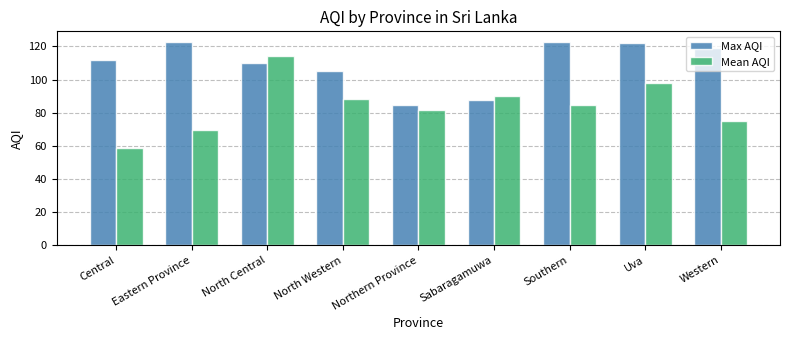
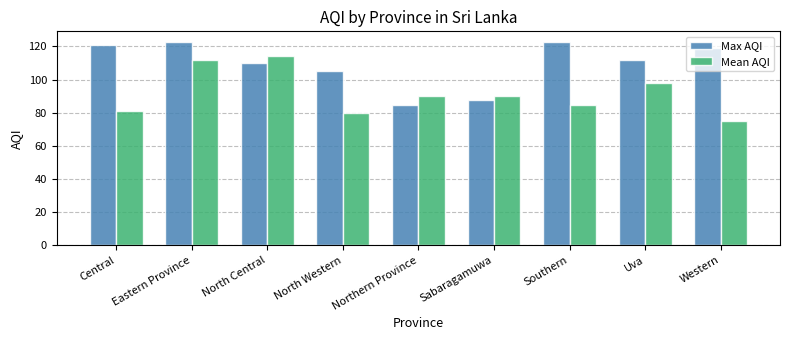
Max AQI, Central: 112 -> 121
Mean AQI, Central: 59 -> 81
Mean AQI, Eastern Province: 70 -> 112
Mean AQI, North Western: 88 -> 80
Mean AQI, Northern Province: 82 -> 90
Max AQI, Uva: 122 -> 112
